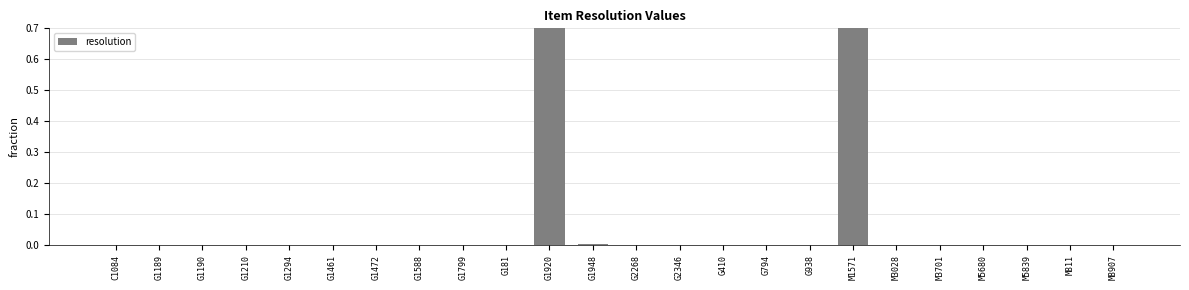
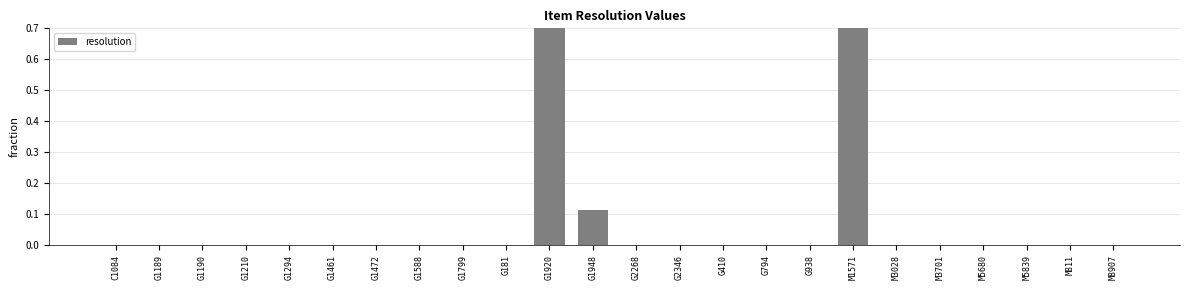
G1948: 0.00 -> 0.11
